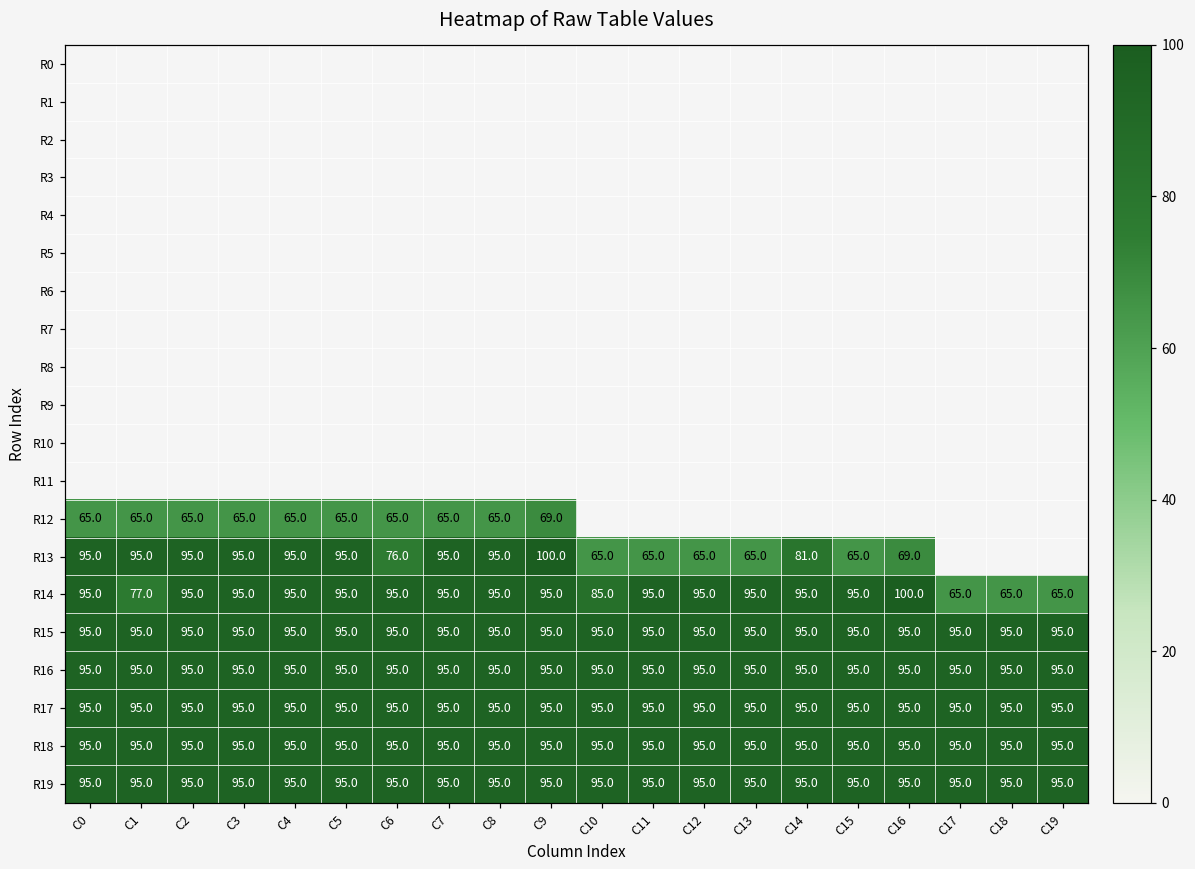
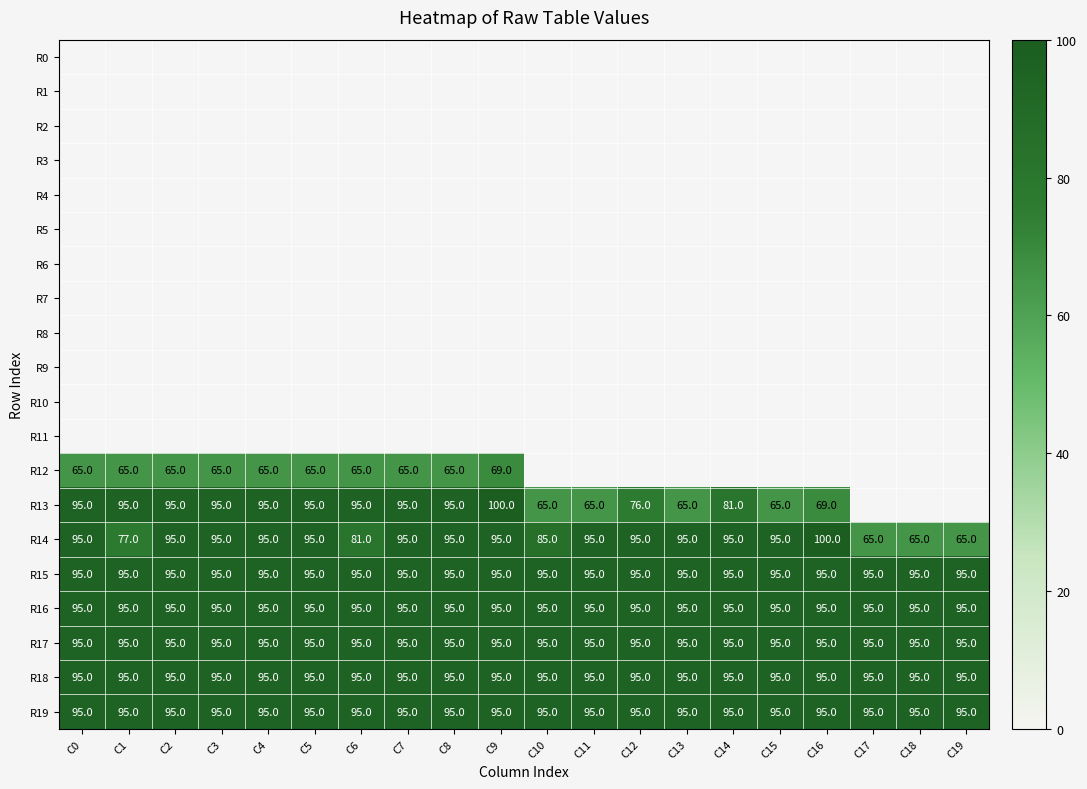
R13, C6: 76.0 -> 95.0
R13, C12: 65.0 -> 76.0
R14, C6: 95.0 -> 81.0
